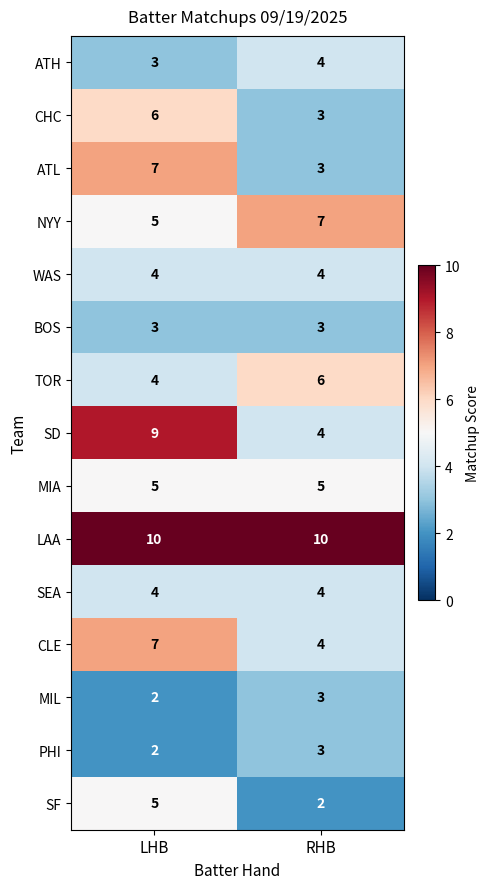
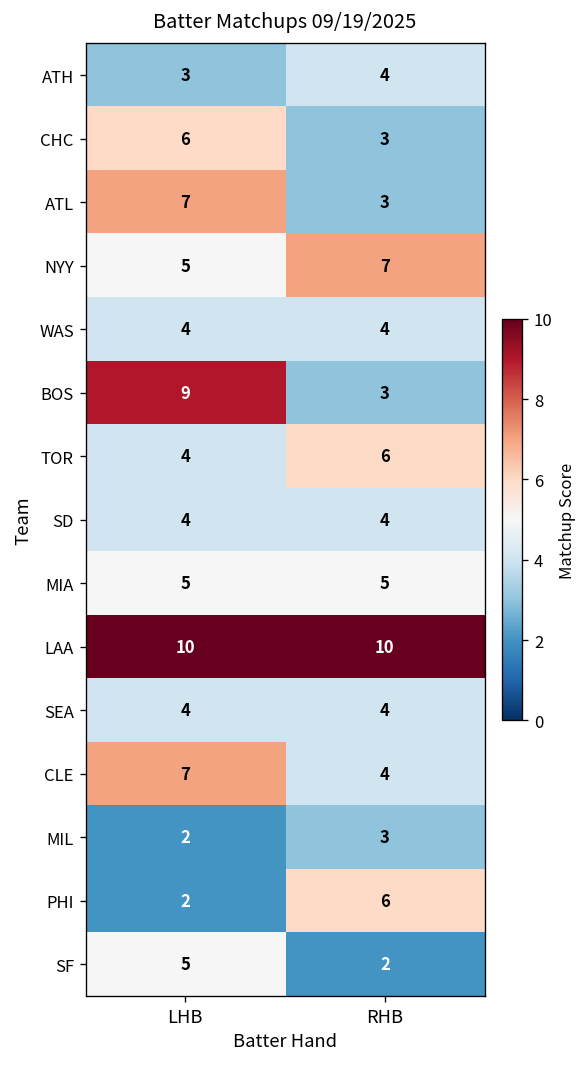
BOS, LHB: 3 -> 9
SD, LHB: 9 -> 4
PHI, RHB: 3 -> 6
